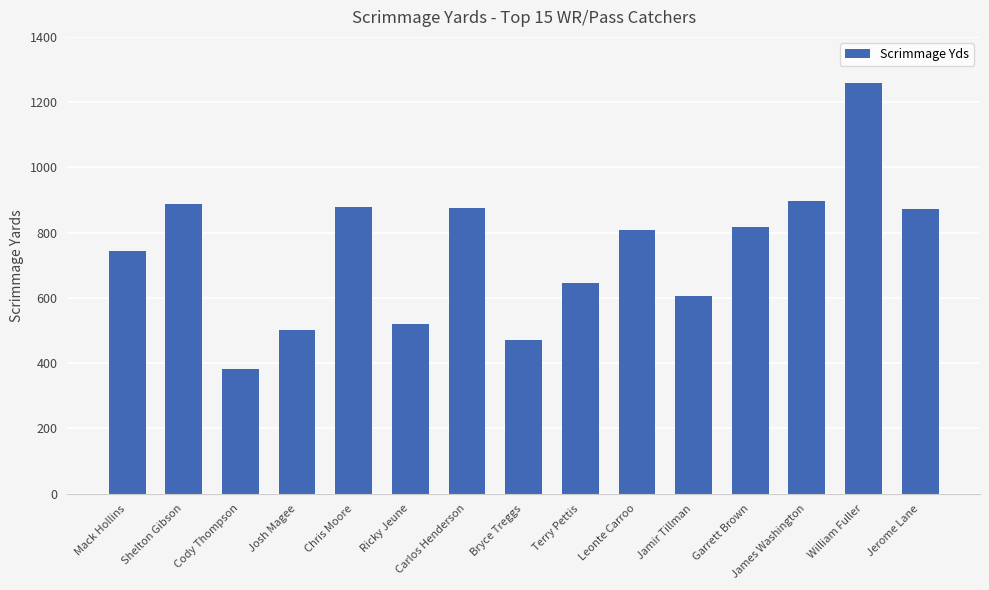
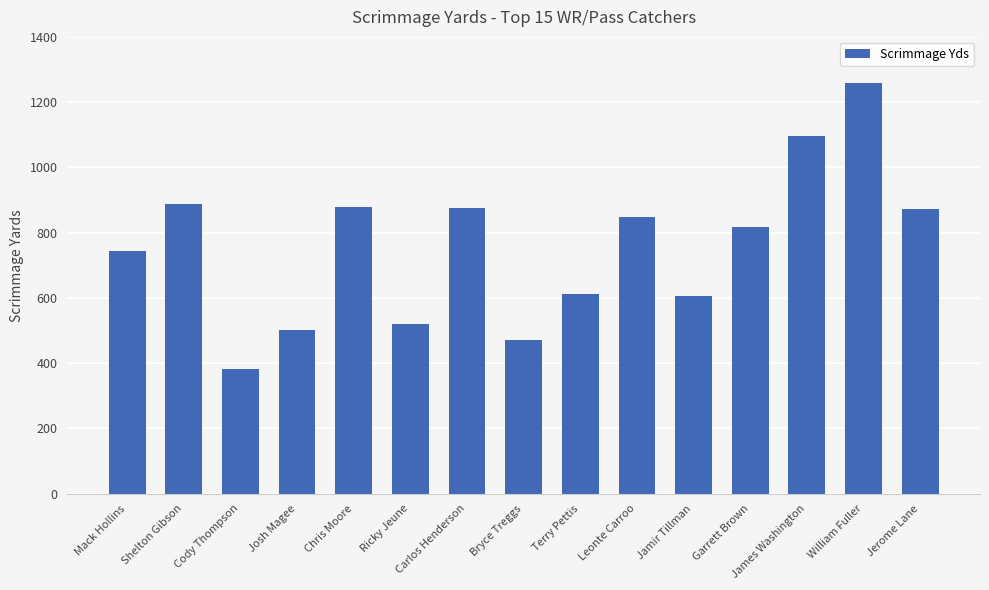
Terry Pettis: 650 -> 610
Leonte Carroo: 810 -> 850
James Washington: 900 -> 1100
